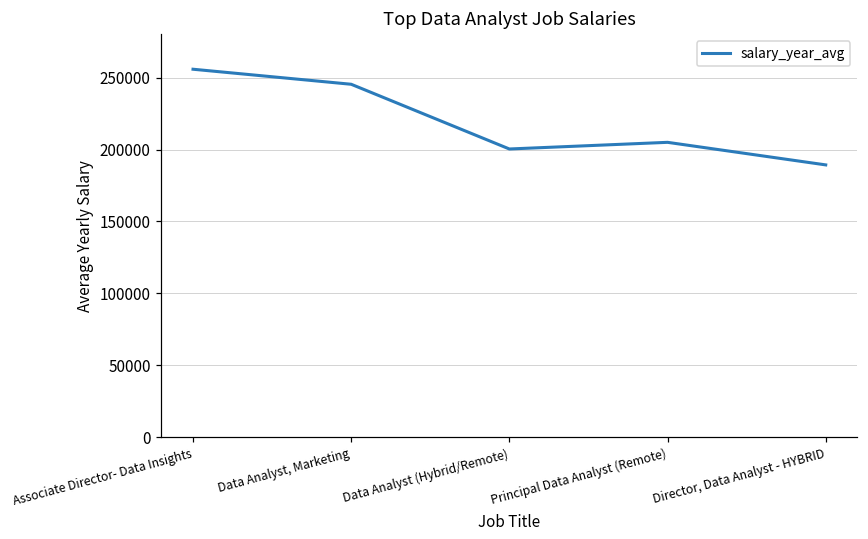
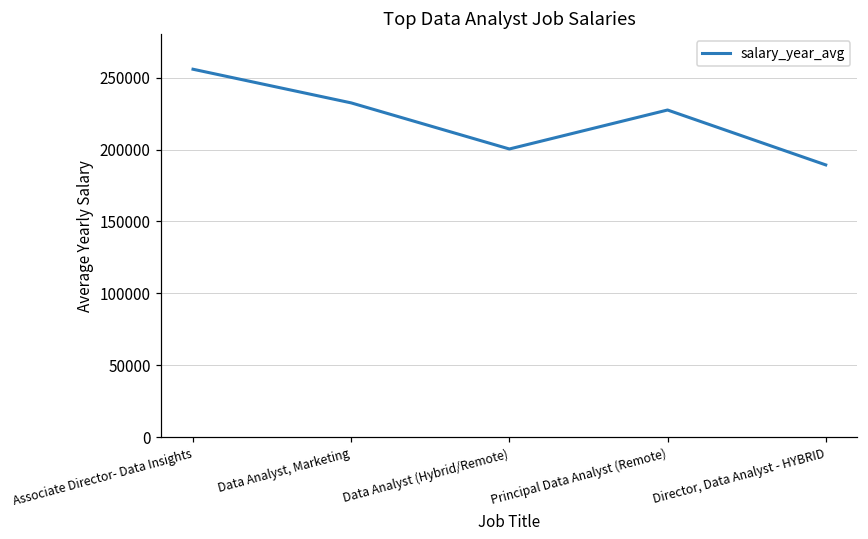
Data Analyst, Marketing: 245000 -> 232000
Principal Data Analyst (Remote): 205000 -> 227000
